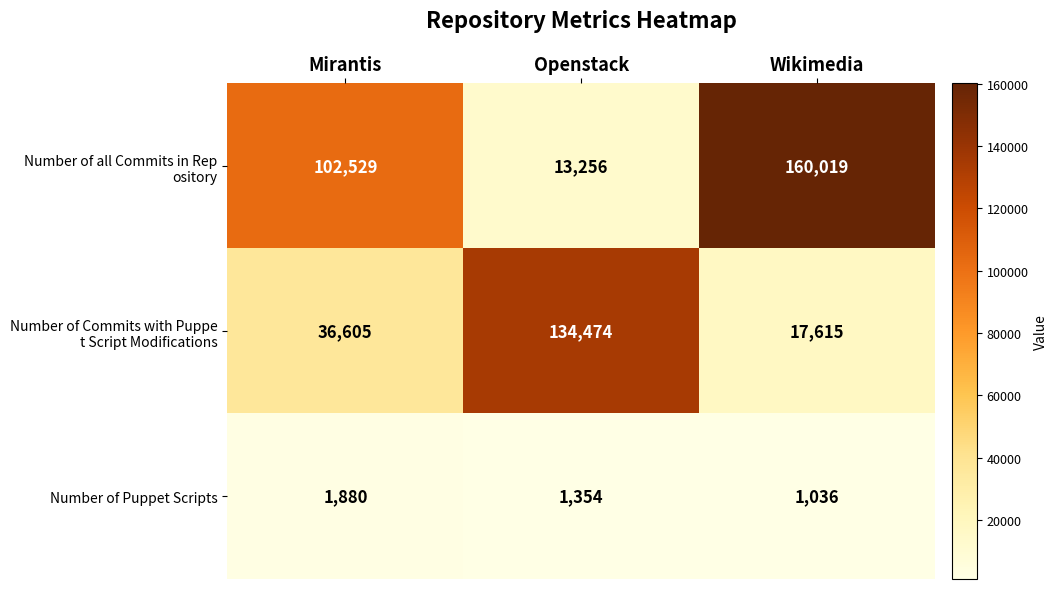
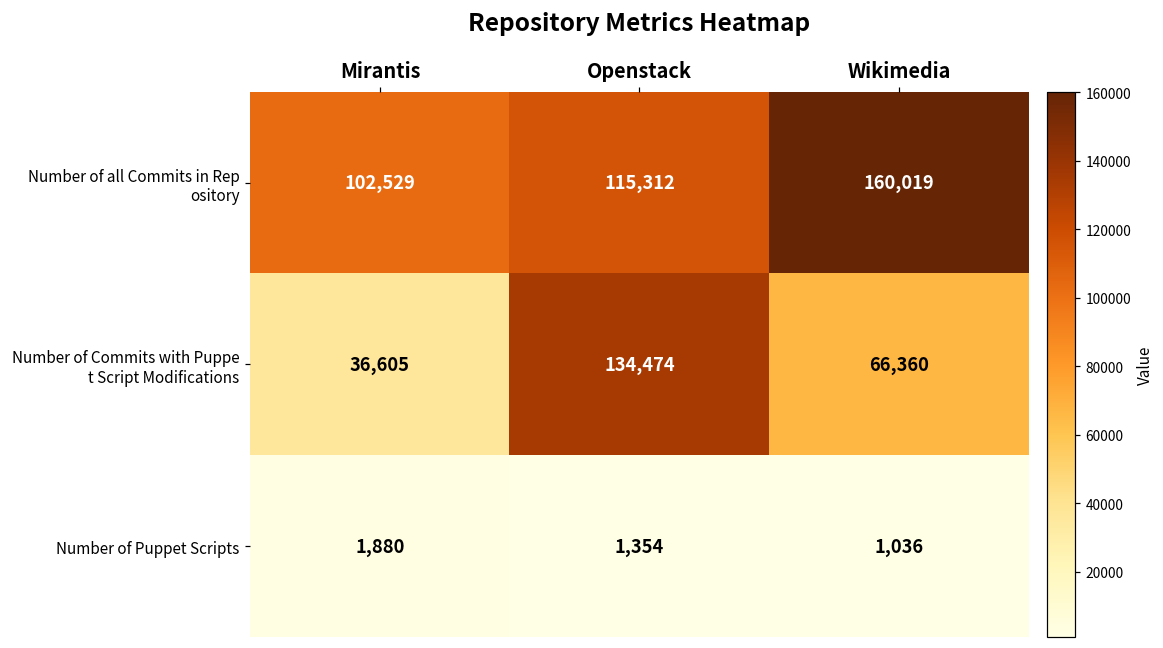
Number of all Commits in Rep ository, Openstack: 13,256 -> 115,312
Number of Commits with Puppe t Script Modifications, Wikimedia: 17,615 -> 66,360
